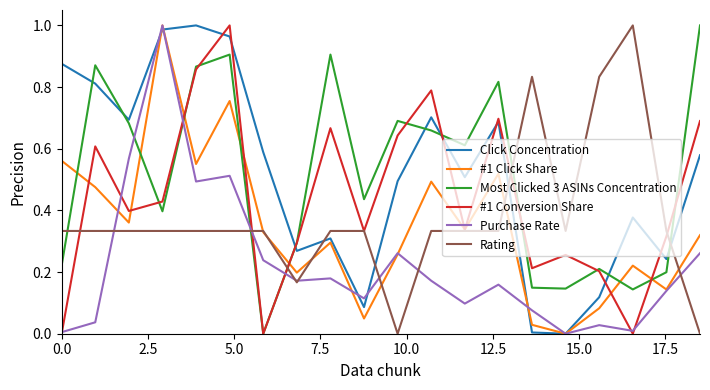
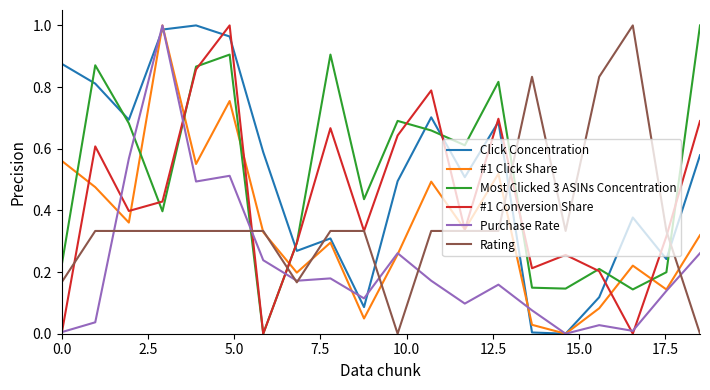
Rating, 0.0: 0.33 -> 0.17
